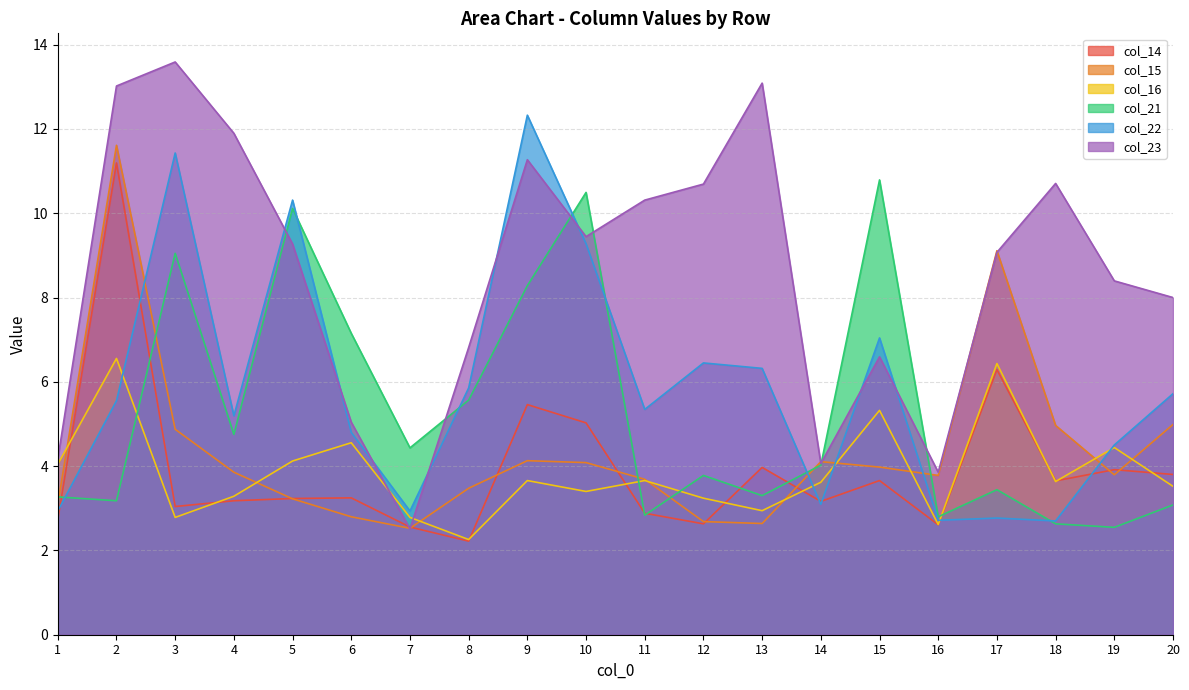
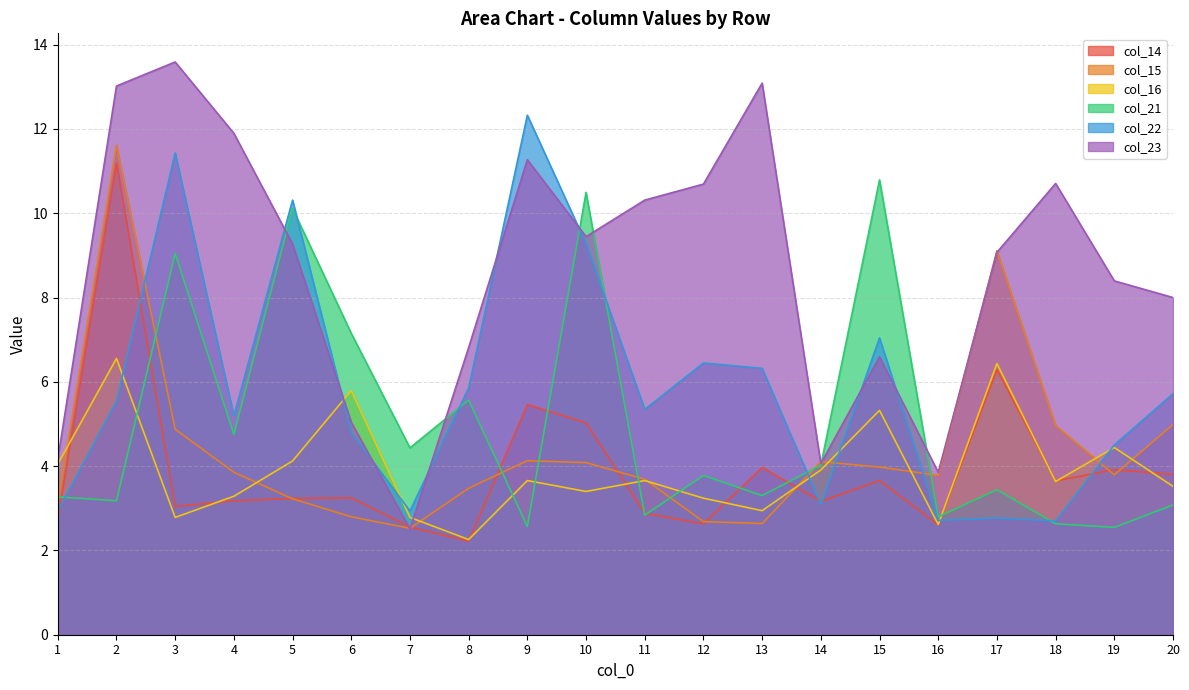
col_16, 6: 4.6 -> 5.8
col_21, 9: 8.3 -> 2.6
col_16, 14: 3.6 -> 3.9
